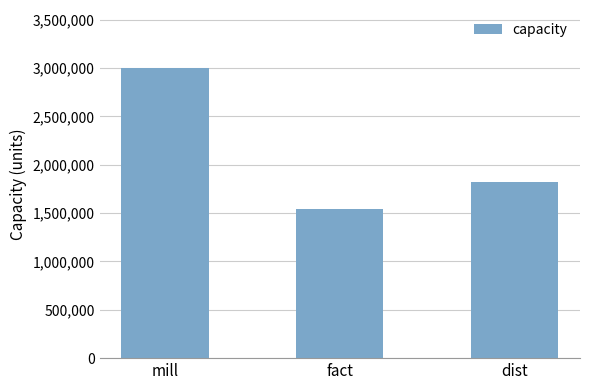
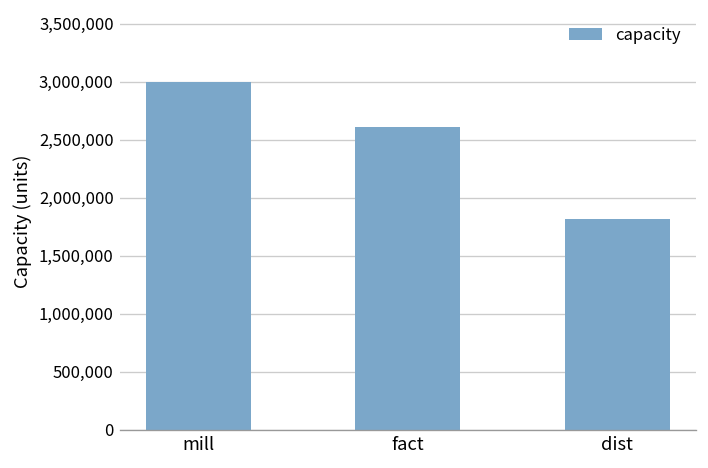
fact: 1,500,000 -> 2,600,000
